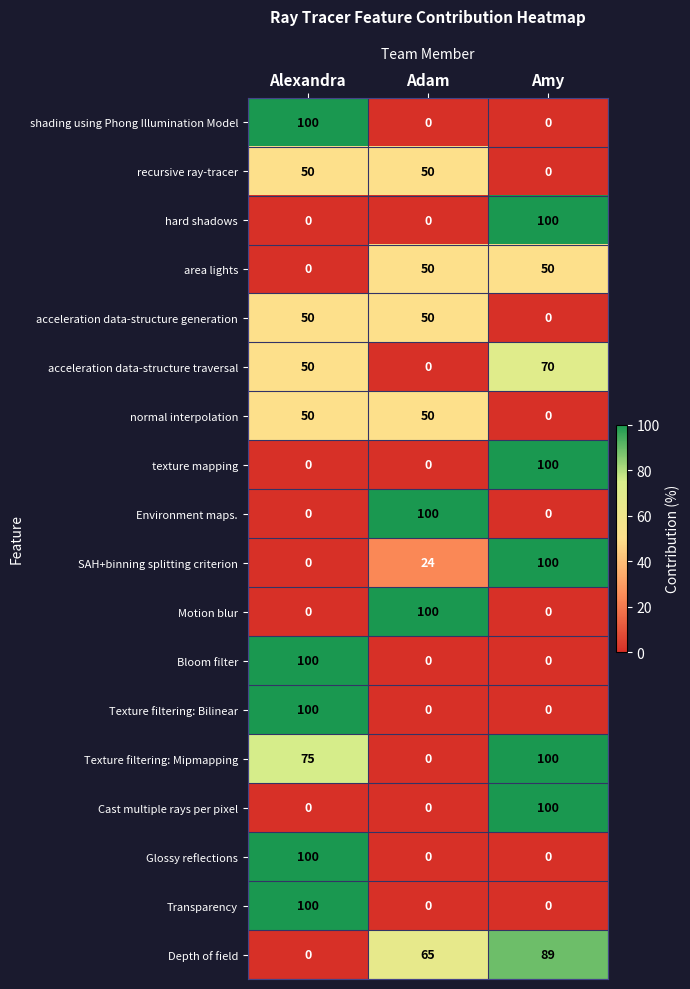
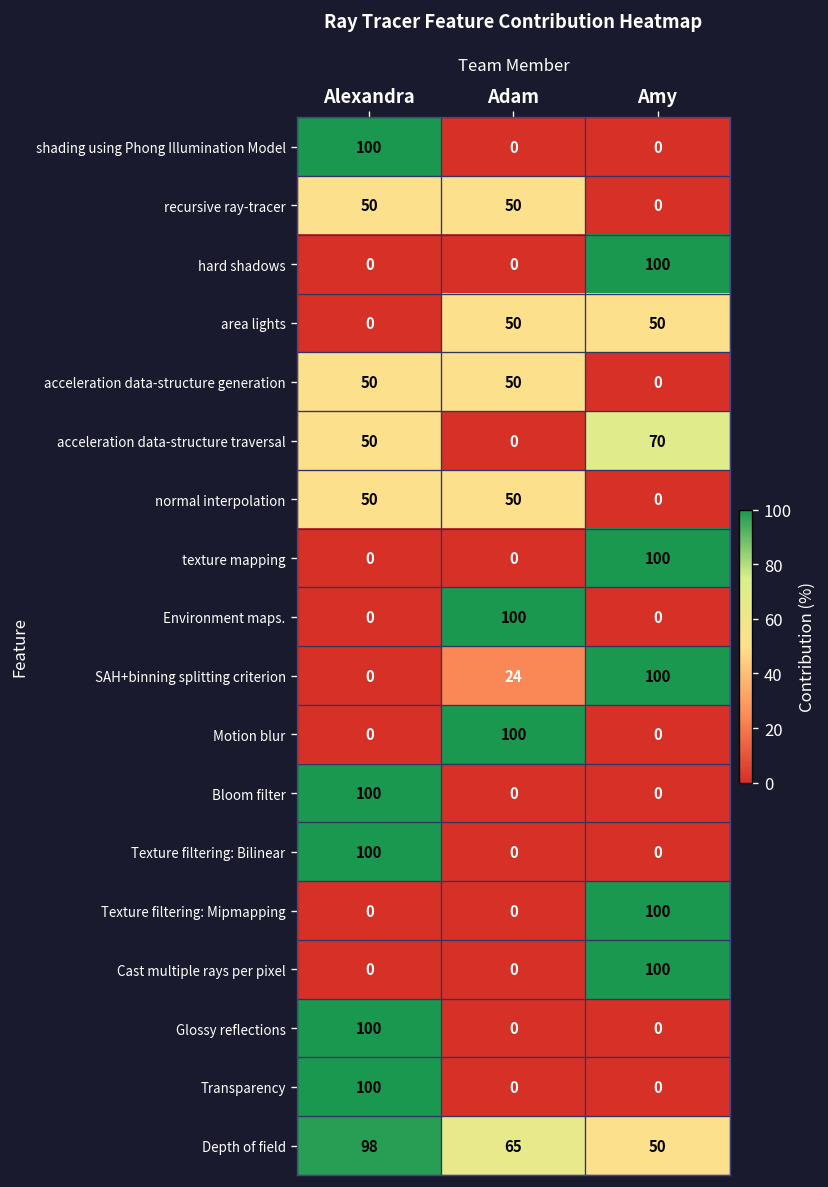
Texture filtering: Mipmapping, Alexandra: 75 -> 0
Depth of field, Alexandra: 0 -> 98
Depth of field, Amy: 89 -> 50
